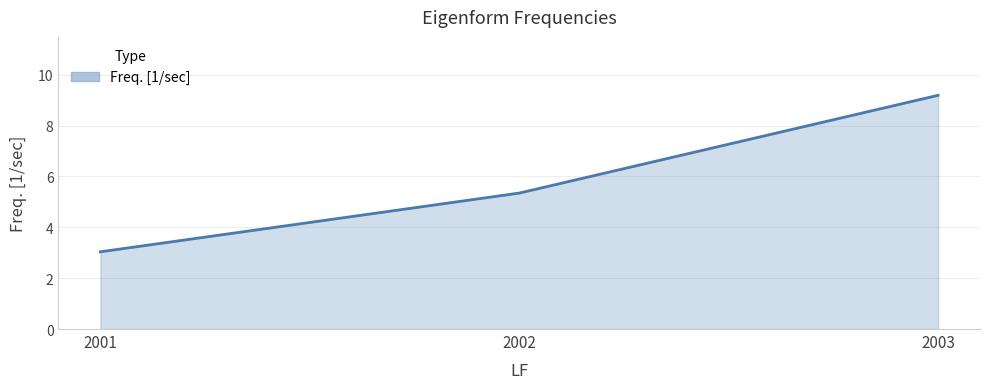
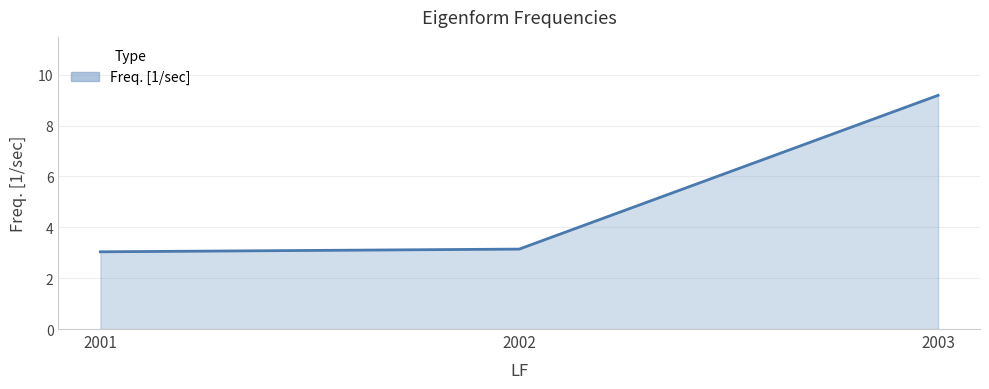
2002: 5.3 -> 3.1
